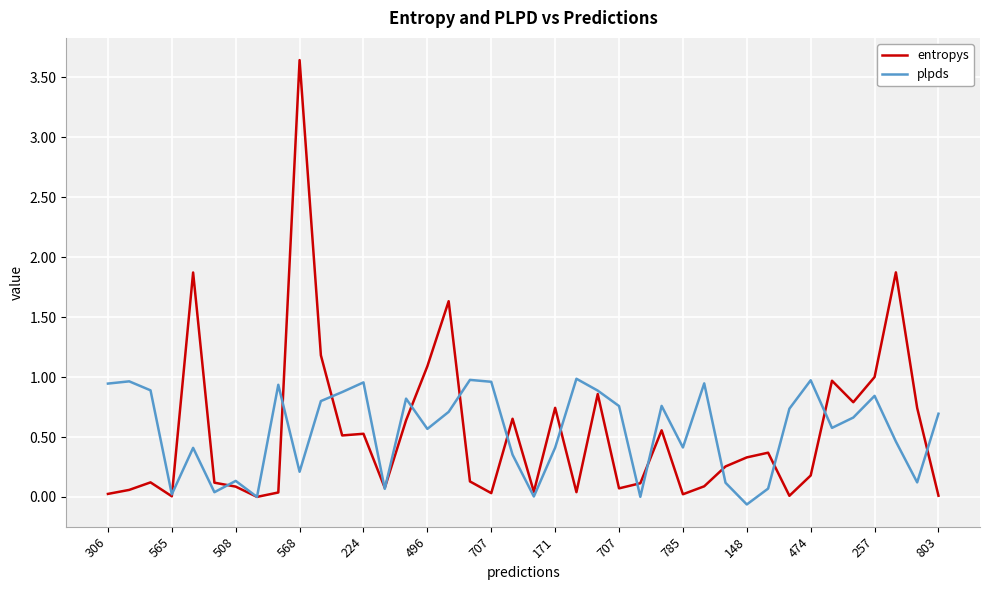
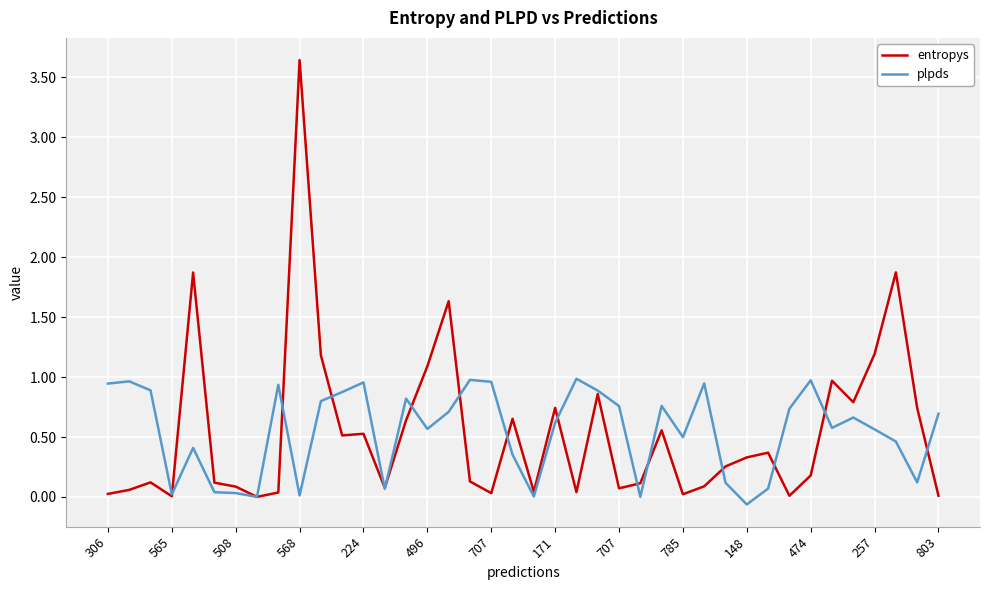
plpds, 508: 0.13 -> 0.03
plpds, 568: 0.21 -> 0.01
plpds, 171: 0.41 -> 0.62
plpds, 785: 0.41 -> 0.50
entropys, 257: 1.00 -> 1.19
plpds, 257: 0.84 -> 0.56
